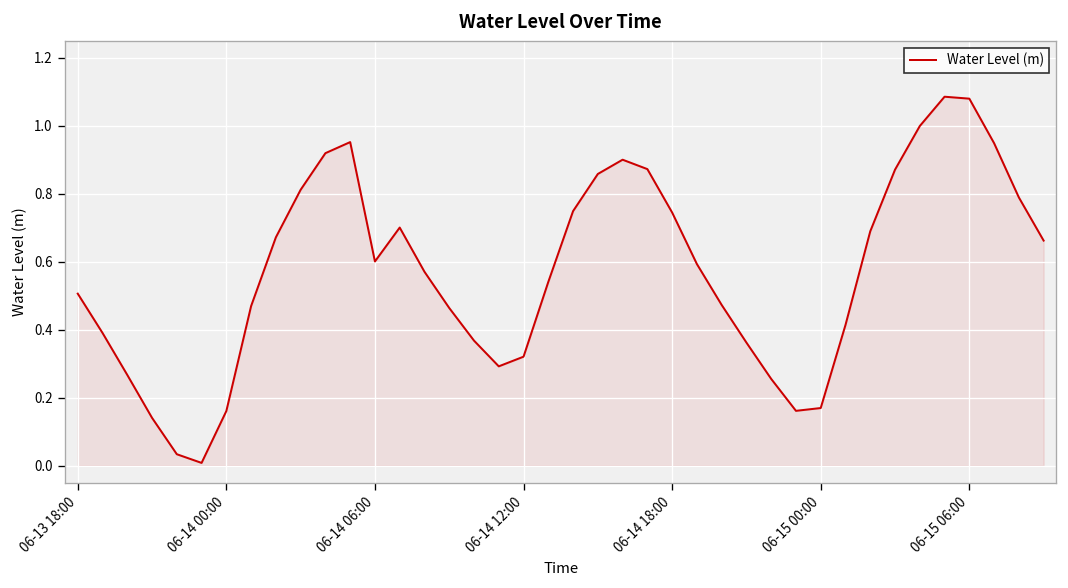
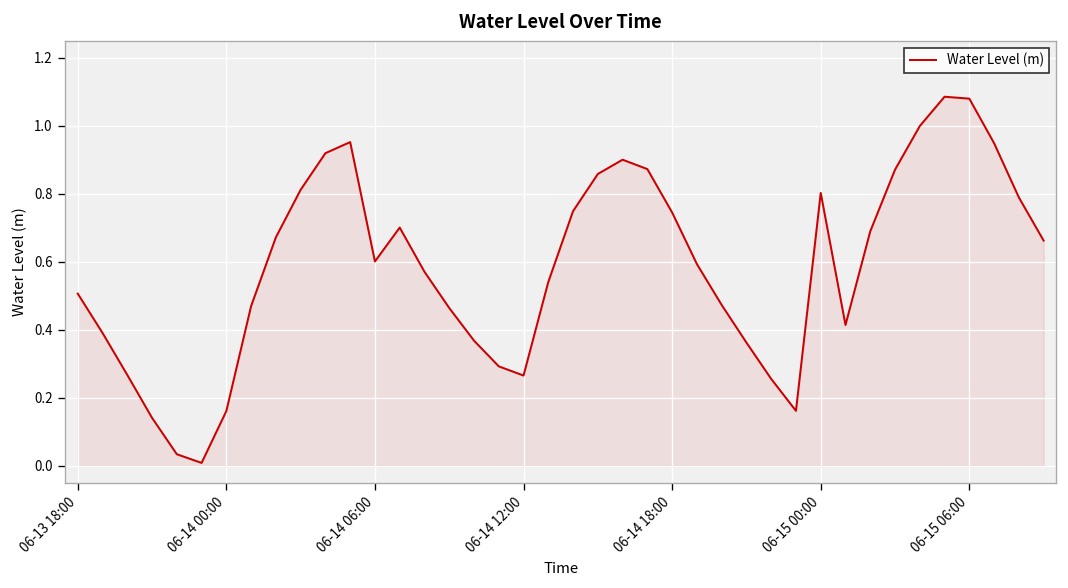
06-14 12:00: 0.32 -> 0.27
06-15 00:00: 0.17 -> 0.80
